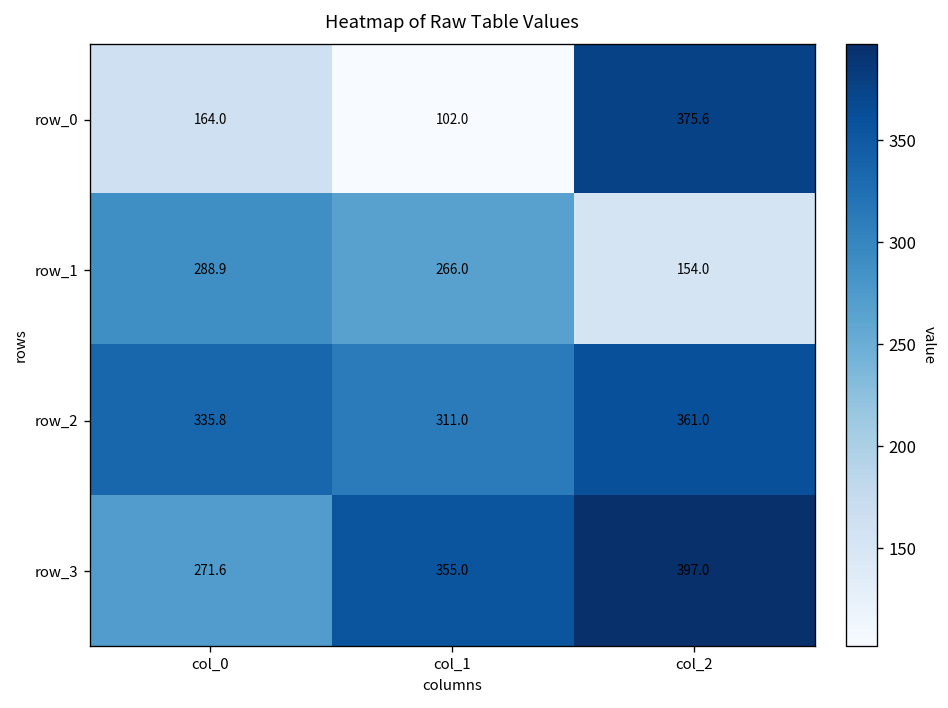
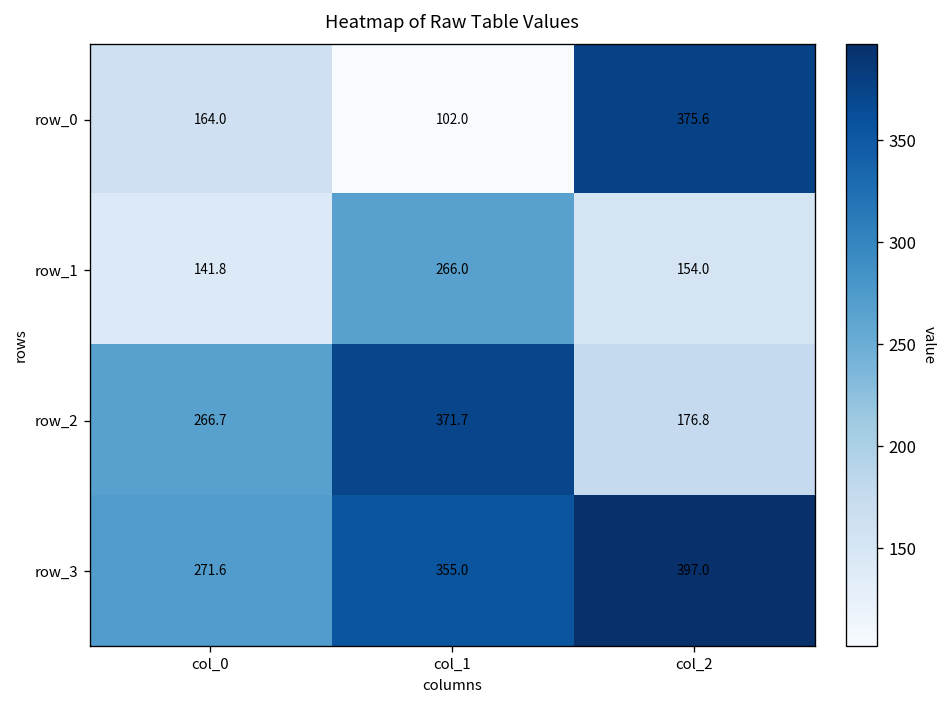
row_1, col_0: 288.9 -> 141.8
row_2, col_0: 335.8 -> 266.7
row_2, col_1: 311.0 -> 371.7
row_2, col_2: 361.0 -> 176.8
